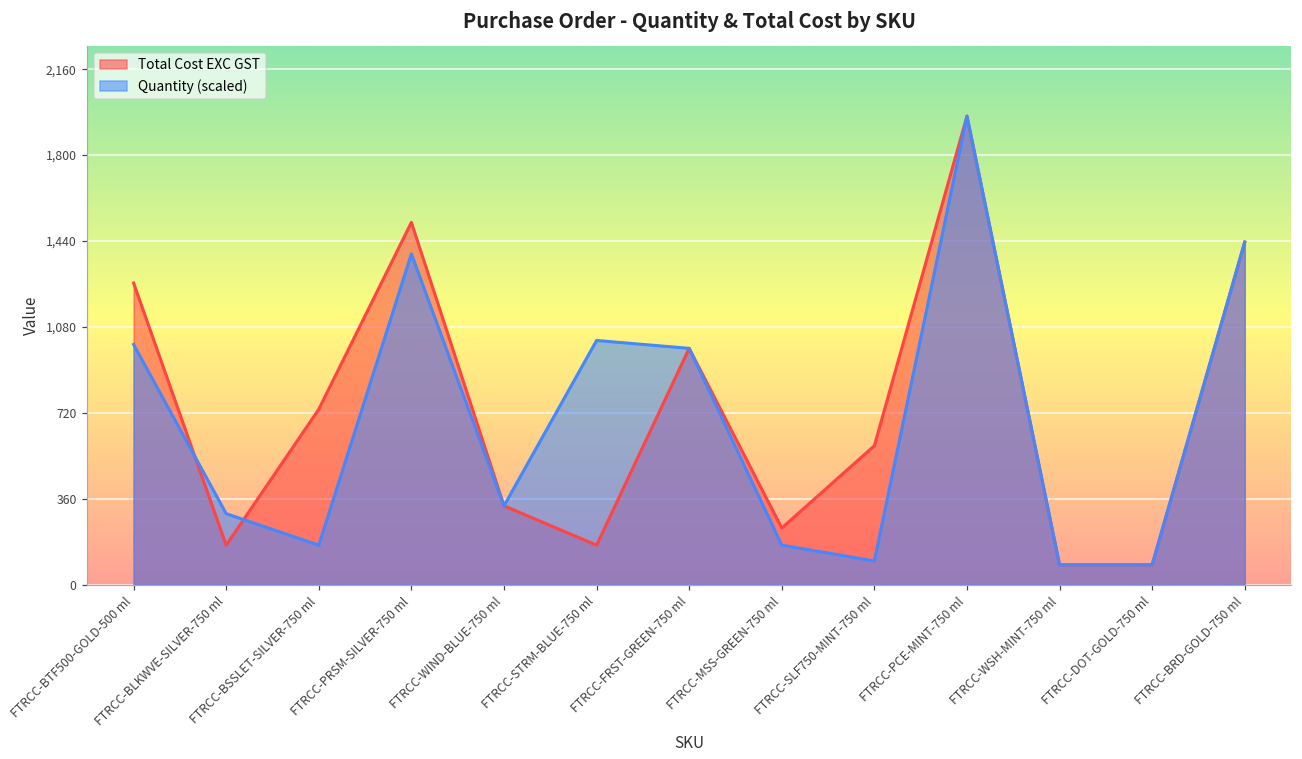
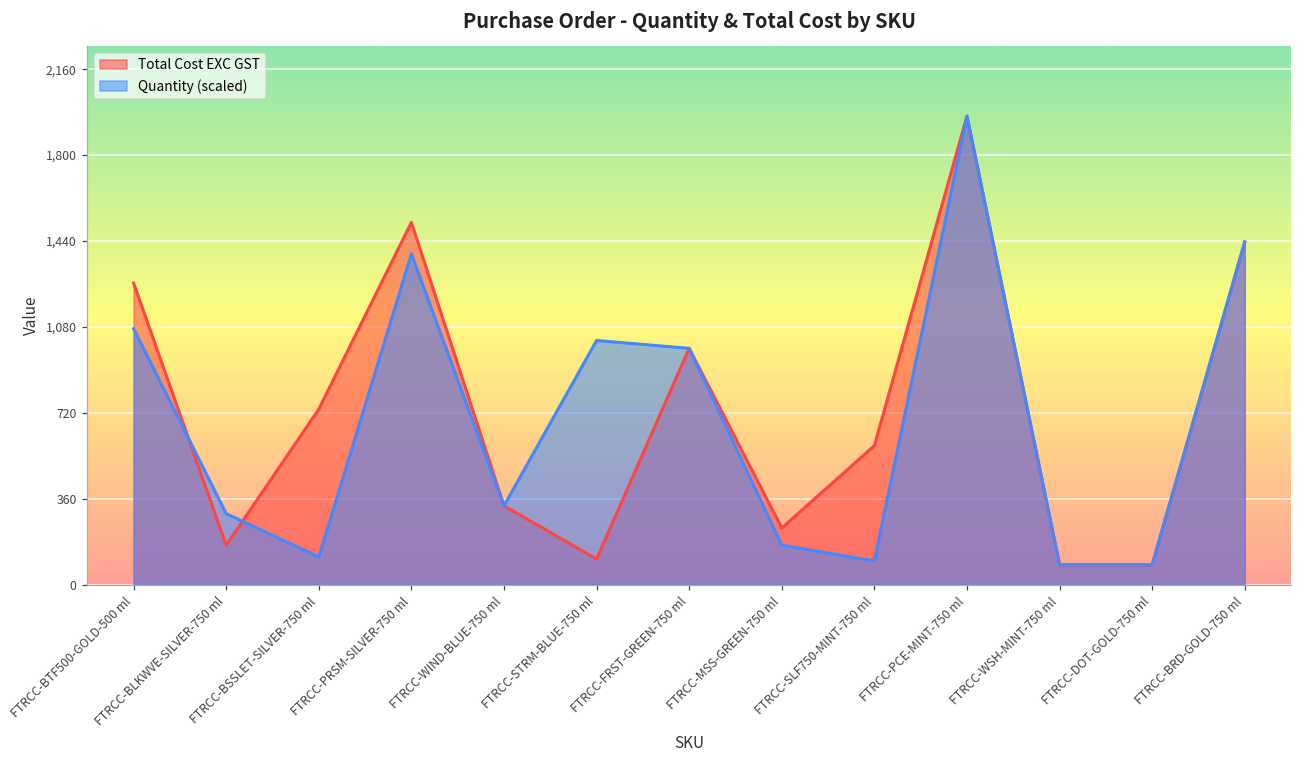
Quantity (scaled), FTRCC-BTF500-GOLD-500 ml: 1,010 -> 1,070
Quantity (scaled), FTRCC-BSSLET-SILVER-750 ml: 170 -> 120
Total Cost EXC GST, FTRCC-STRM-BLUE-750 ml: 170 -> 110
